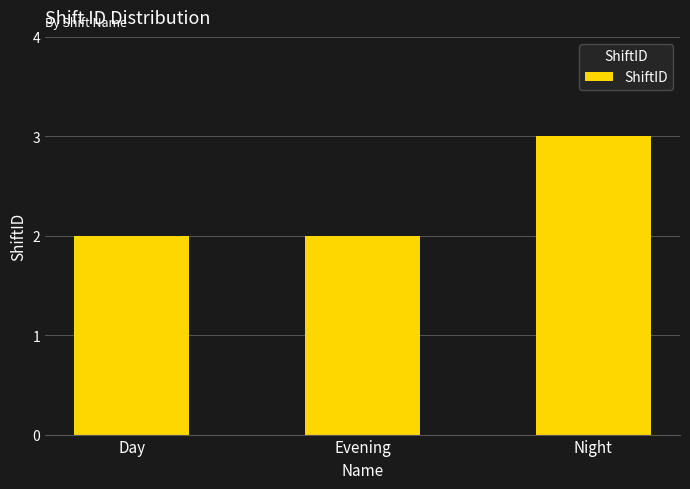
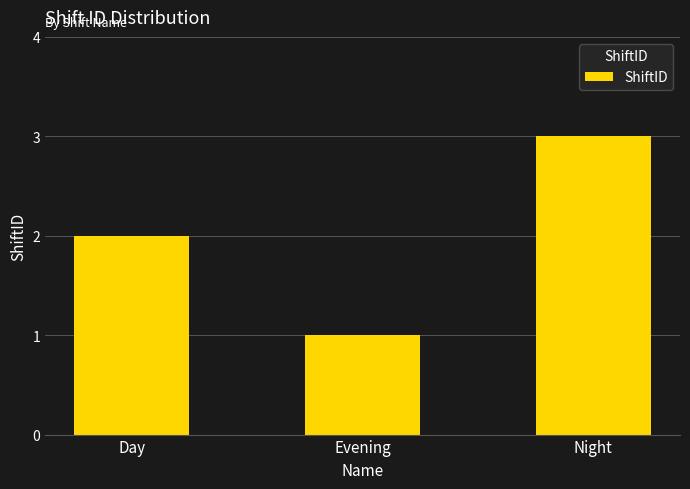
Evening: 2 -> 1
